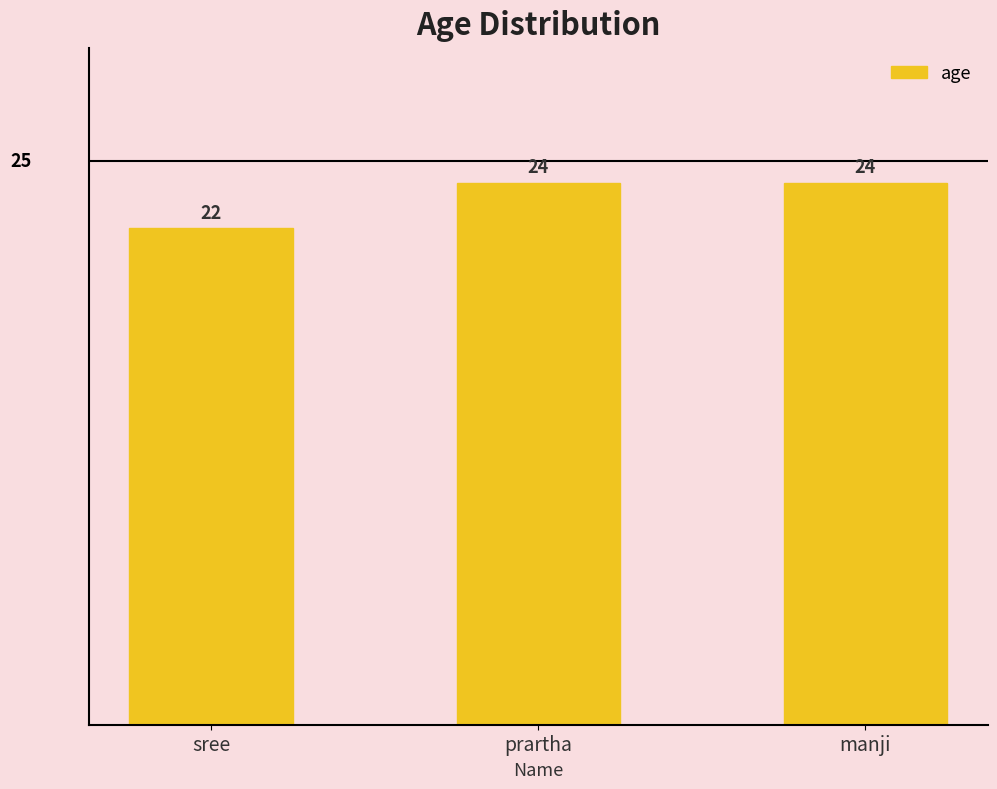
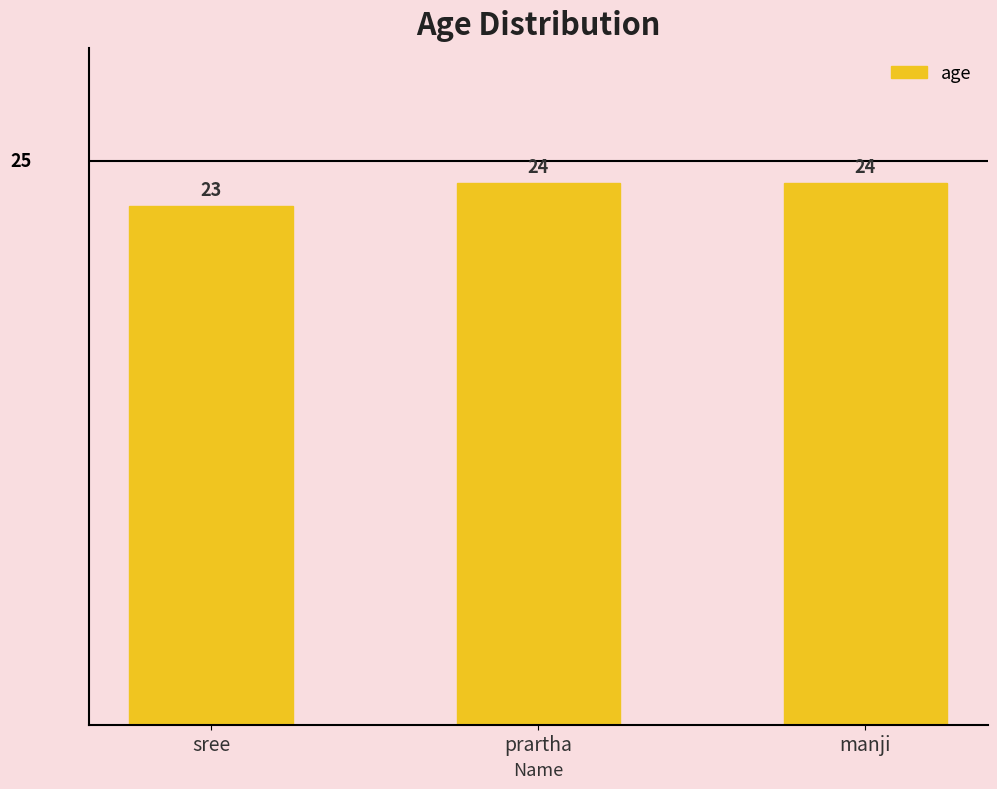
sree: 22 -> 23
